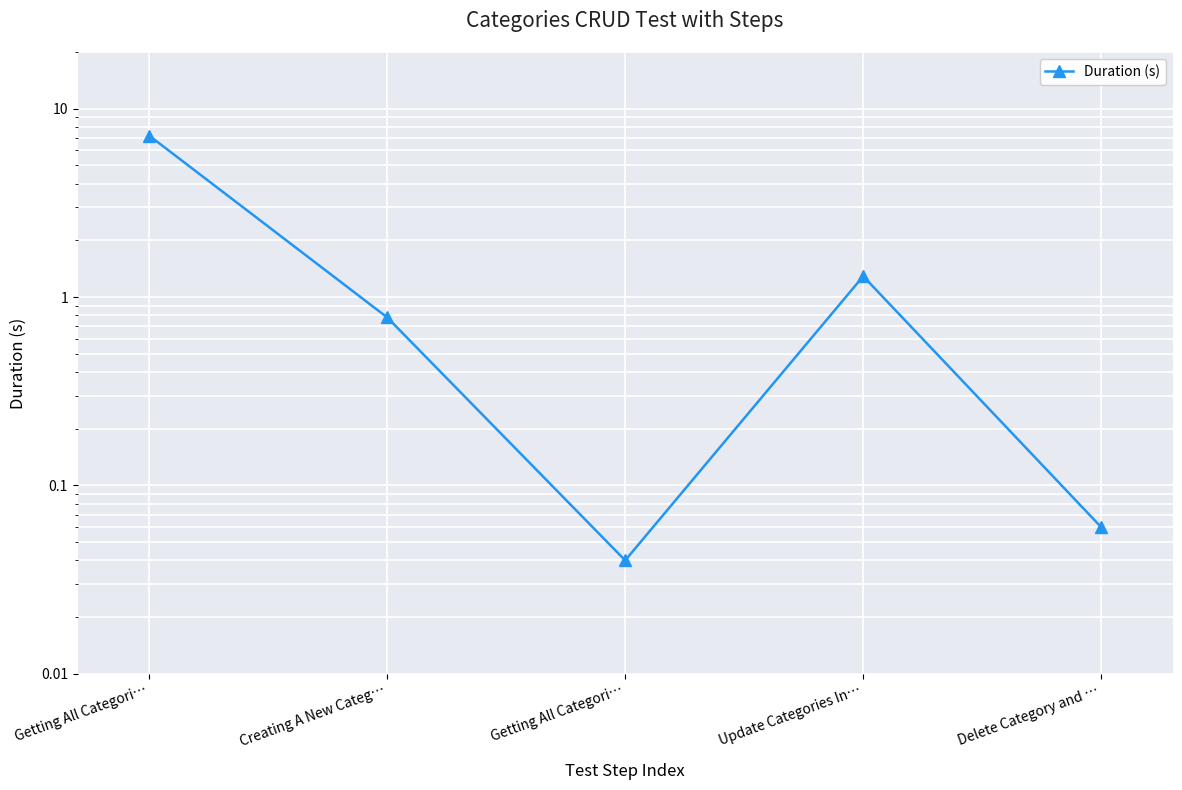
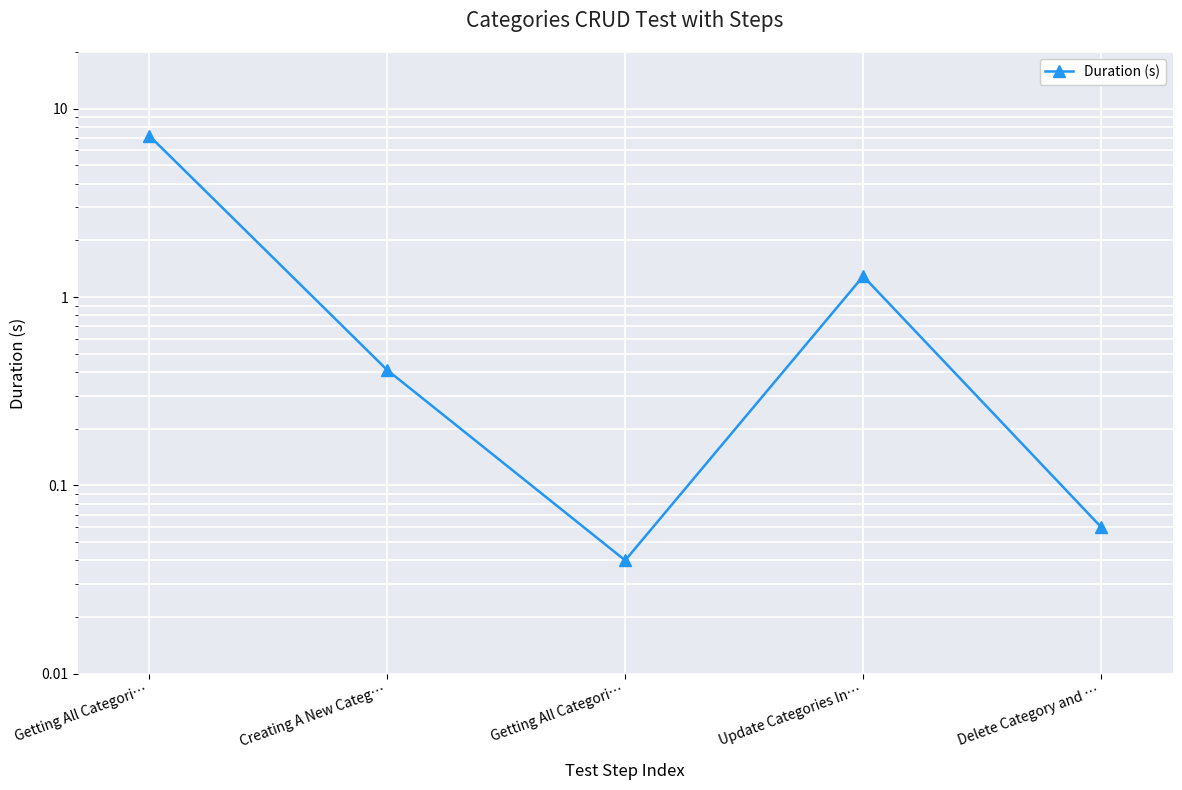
Creating A New Categ…: 0.78 -> 0.41
